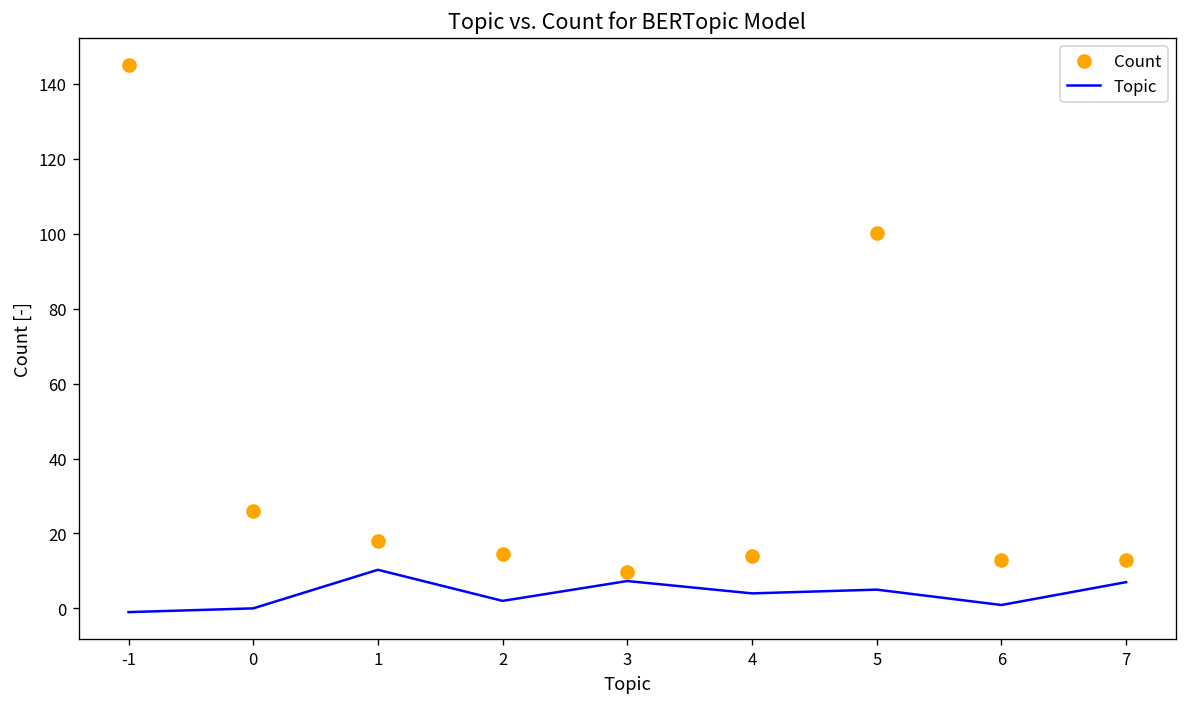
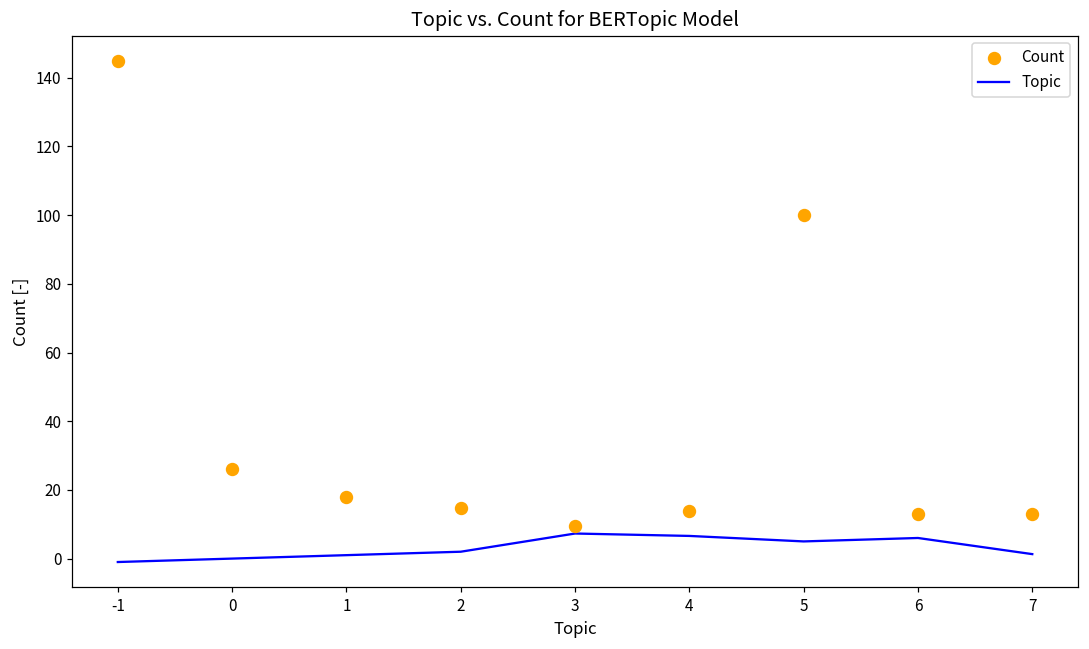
Topic, 1: 10 -> 1
Topic, 4: 4 -> 7
Topic, 6: 1 -> 6
Topic, 7: 7 -> 1
